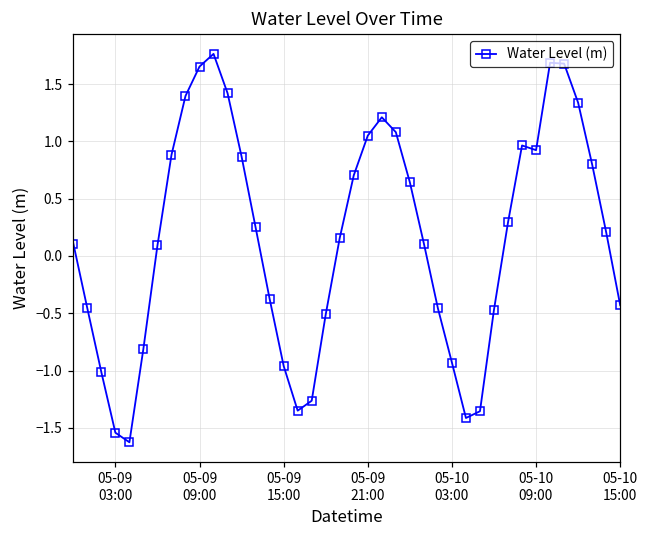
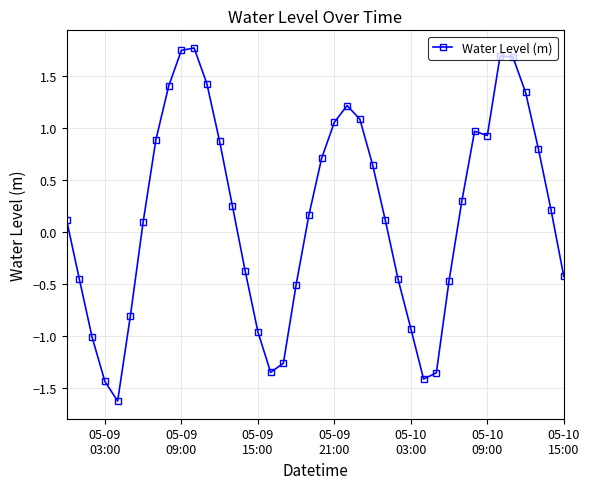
05-09 03:00: -1.54 -> -1.44
05-09 09:00: 1.65 -> 1.74
